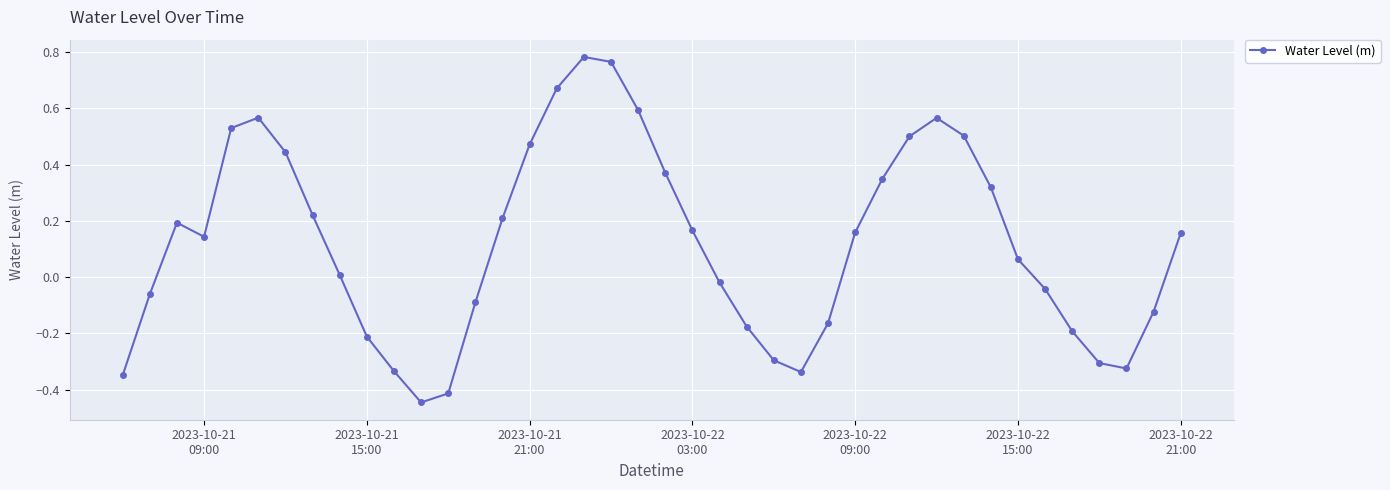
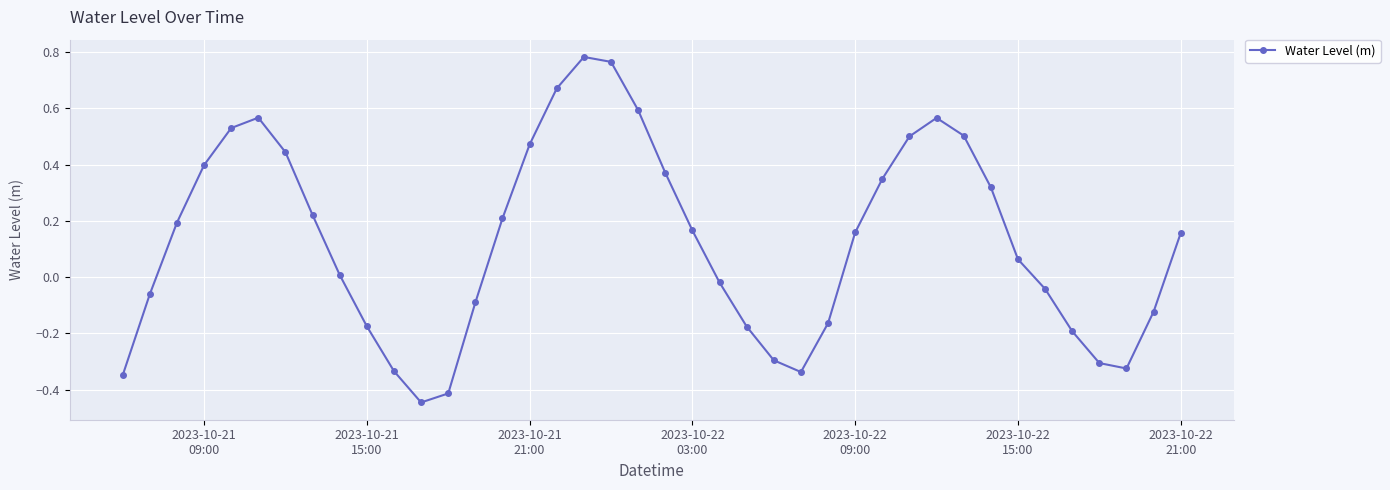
2023-10-21 09:00: 0.14 -> 0.40
2023-10-21 15:00: -0.21 -> -0.17
